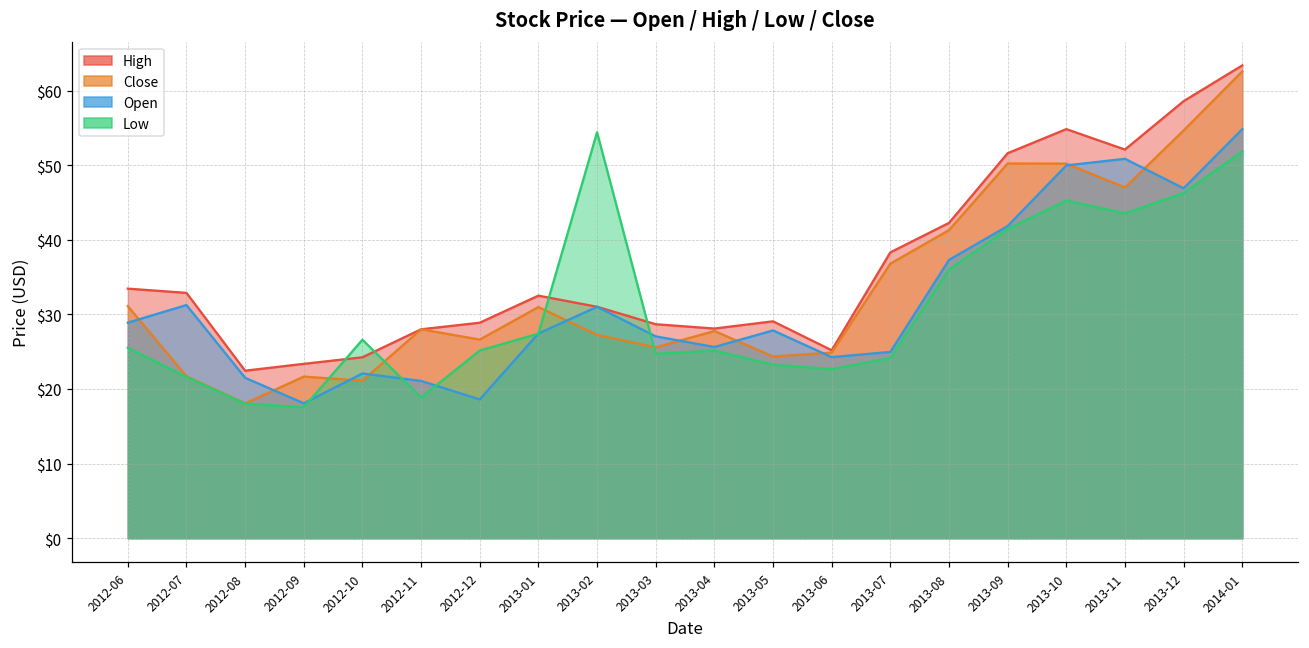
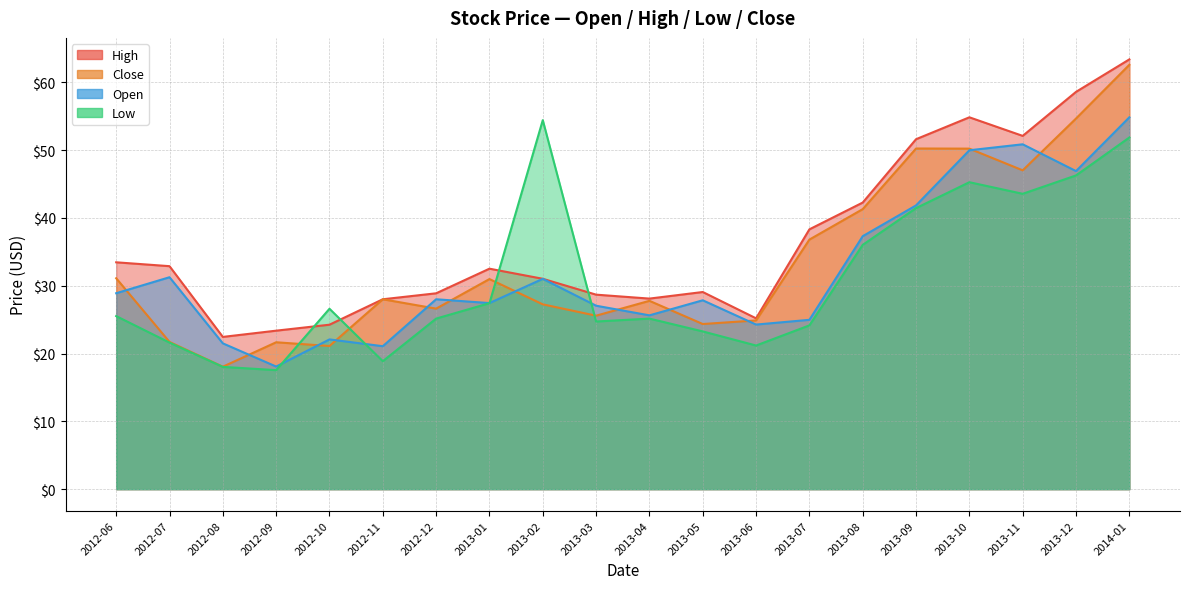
Open, 2012-12: $19 -> $28
Low, 2013-06: $23 -> $21
